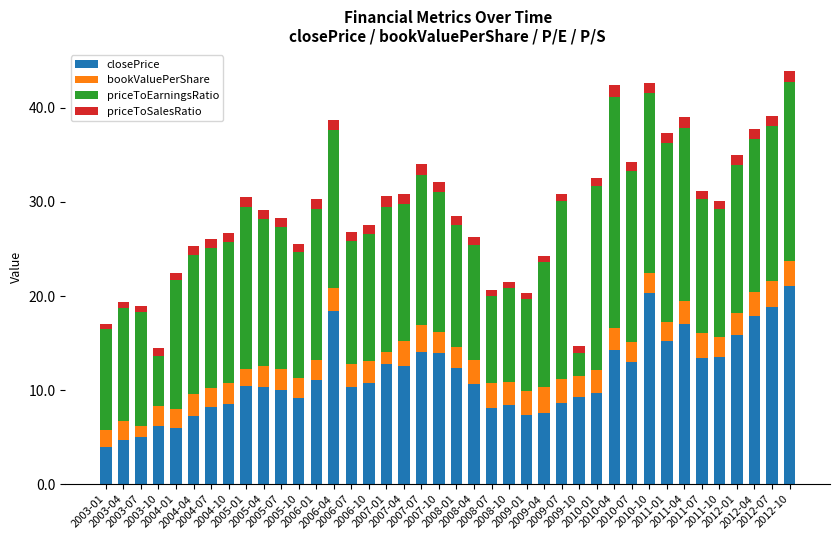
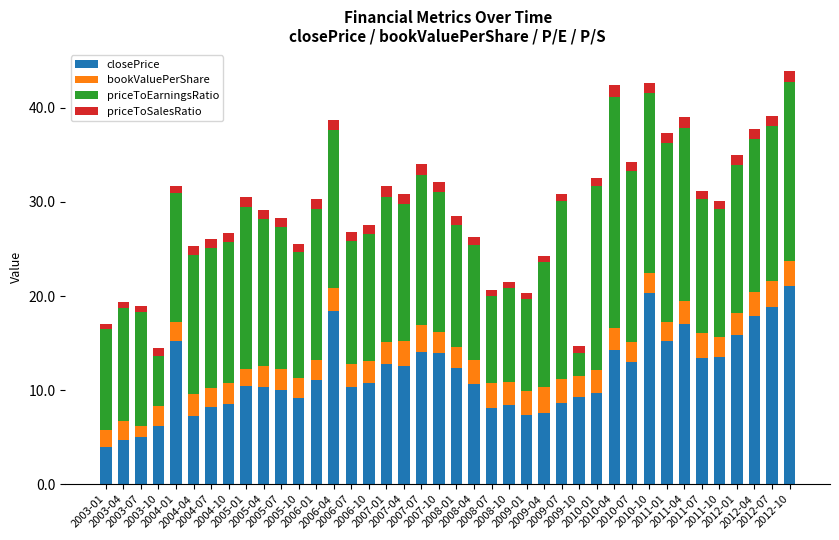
closePrice, 2004-01: 6 -> 15
bookValuePerShare, 2007-01: 1 -> 2
